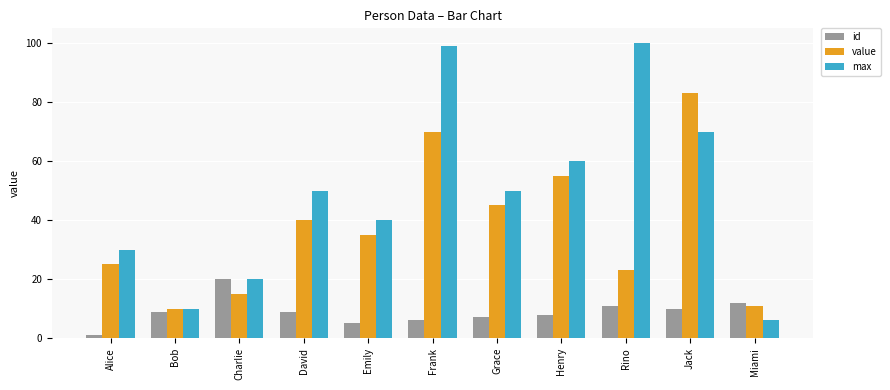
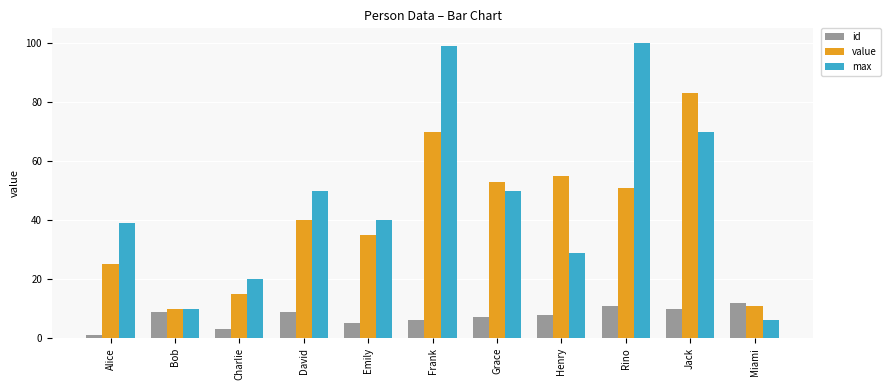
max, Alice: 30 -> 39
id, Charlie: 20 -> 3
value, Grace: 45 -> 53
max, Henry: 60 -> 29
value, Rino: 23 -> 51
